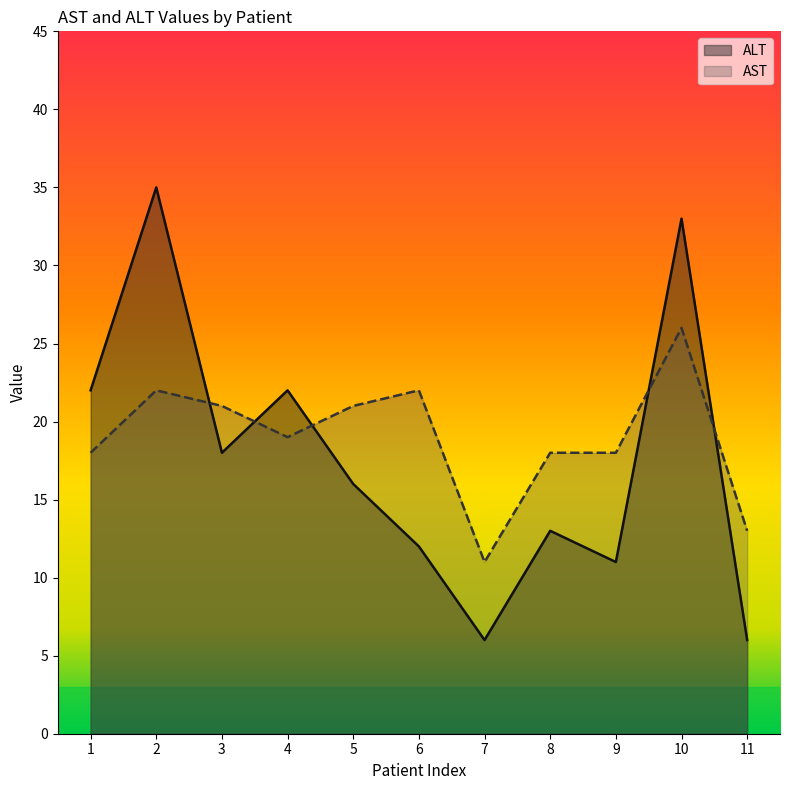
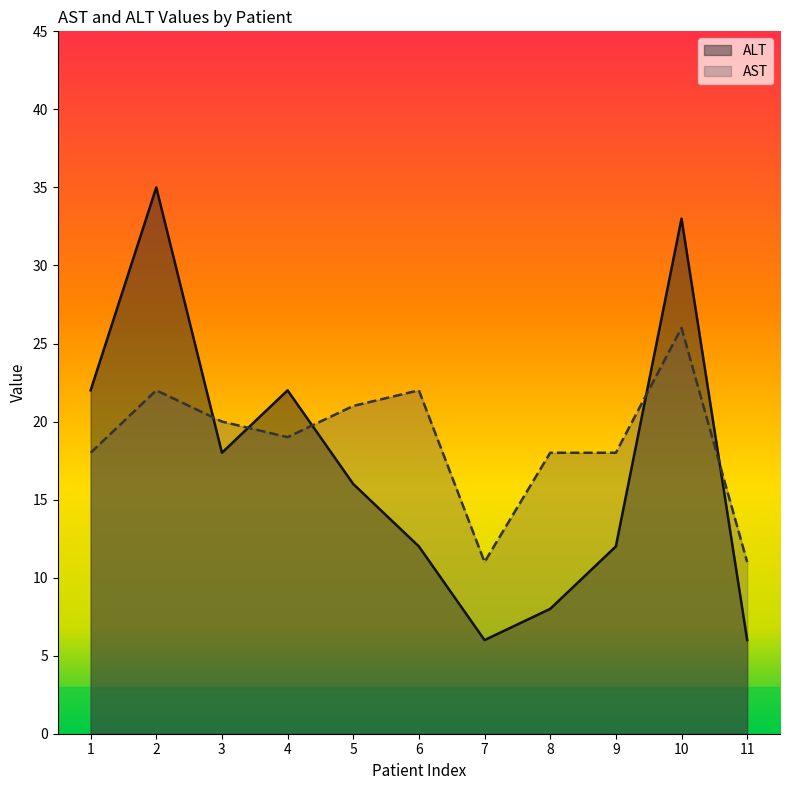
AST, 3: 21 -> 20
ALT, 8: 13 -> 8
ALT, 9: 11 -> 12
AST, 11: 13 -> 11
